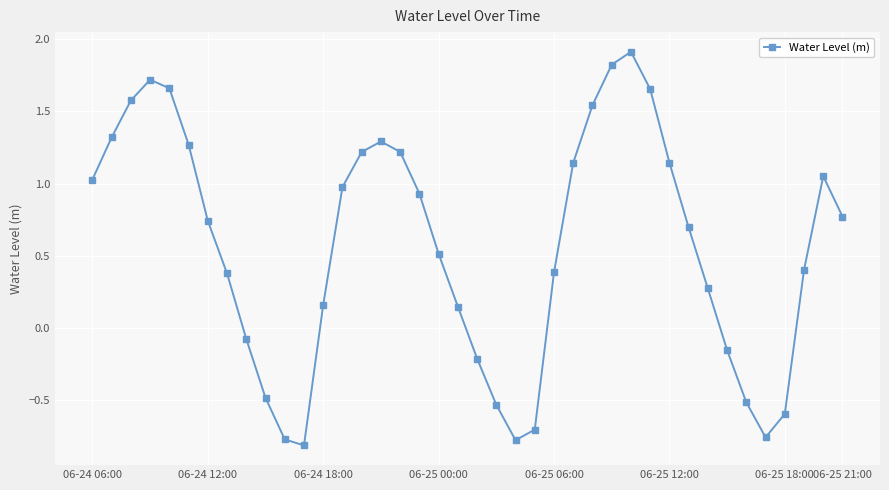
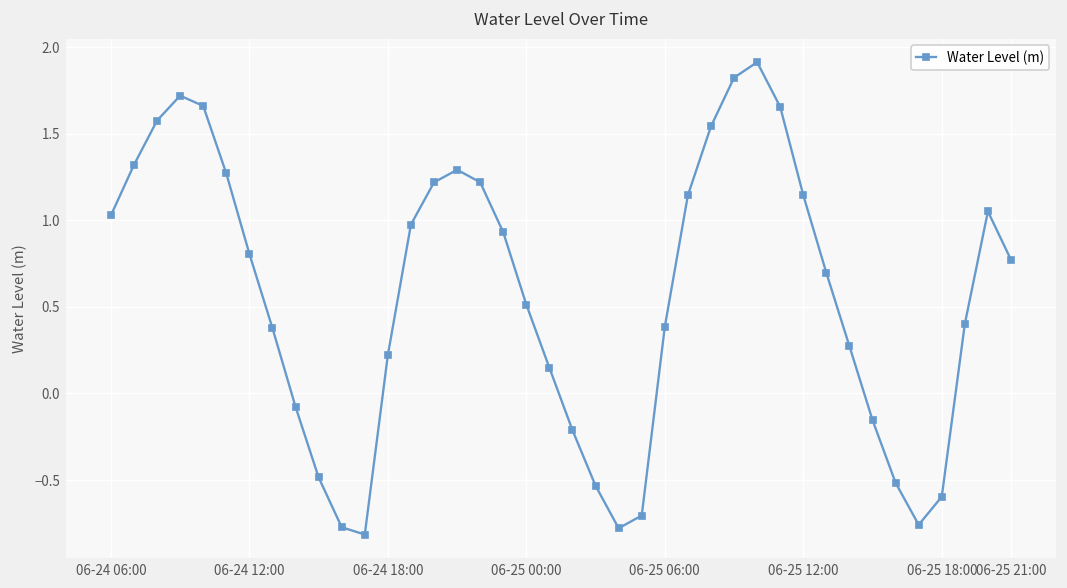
06-24 12:00: 0.74 -> 0.81
06-24 18:00: 0.16 -> 0.22
